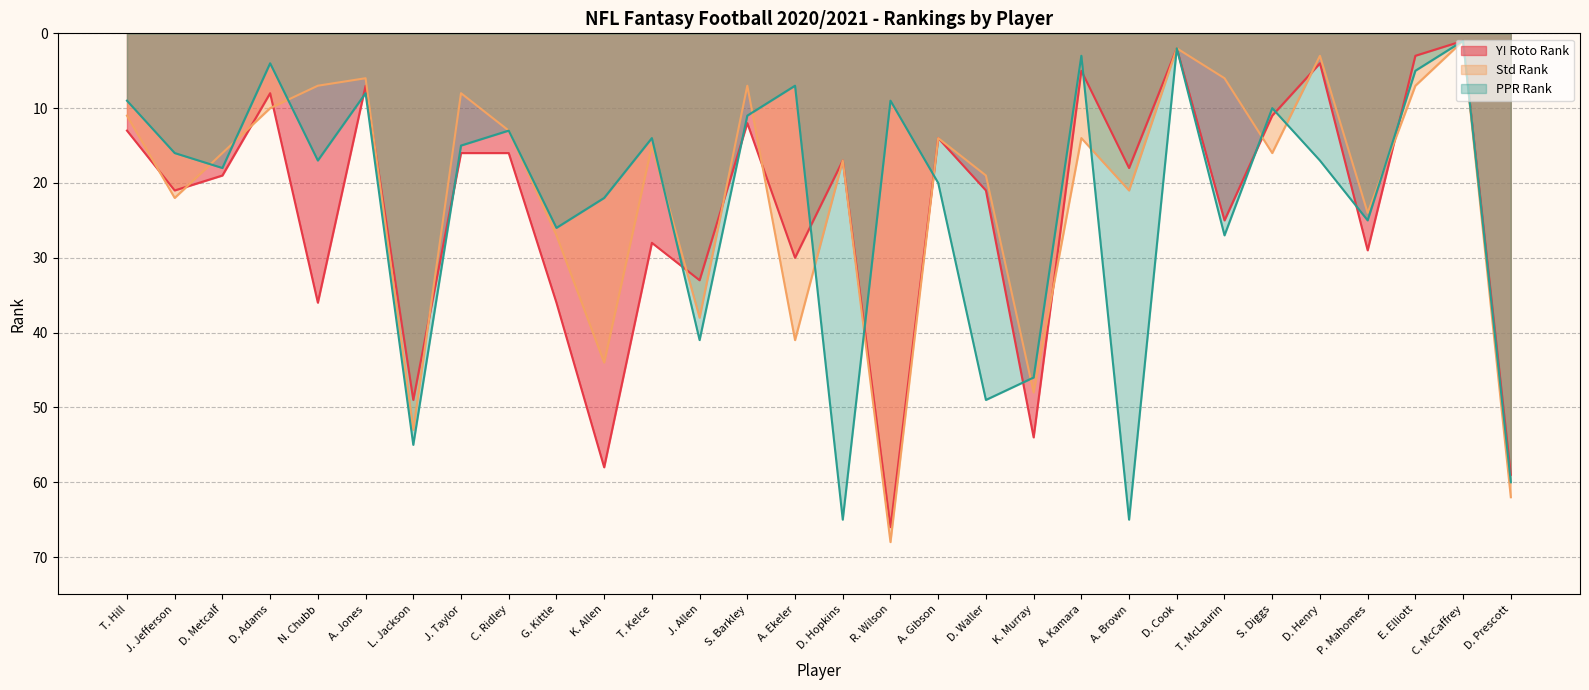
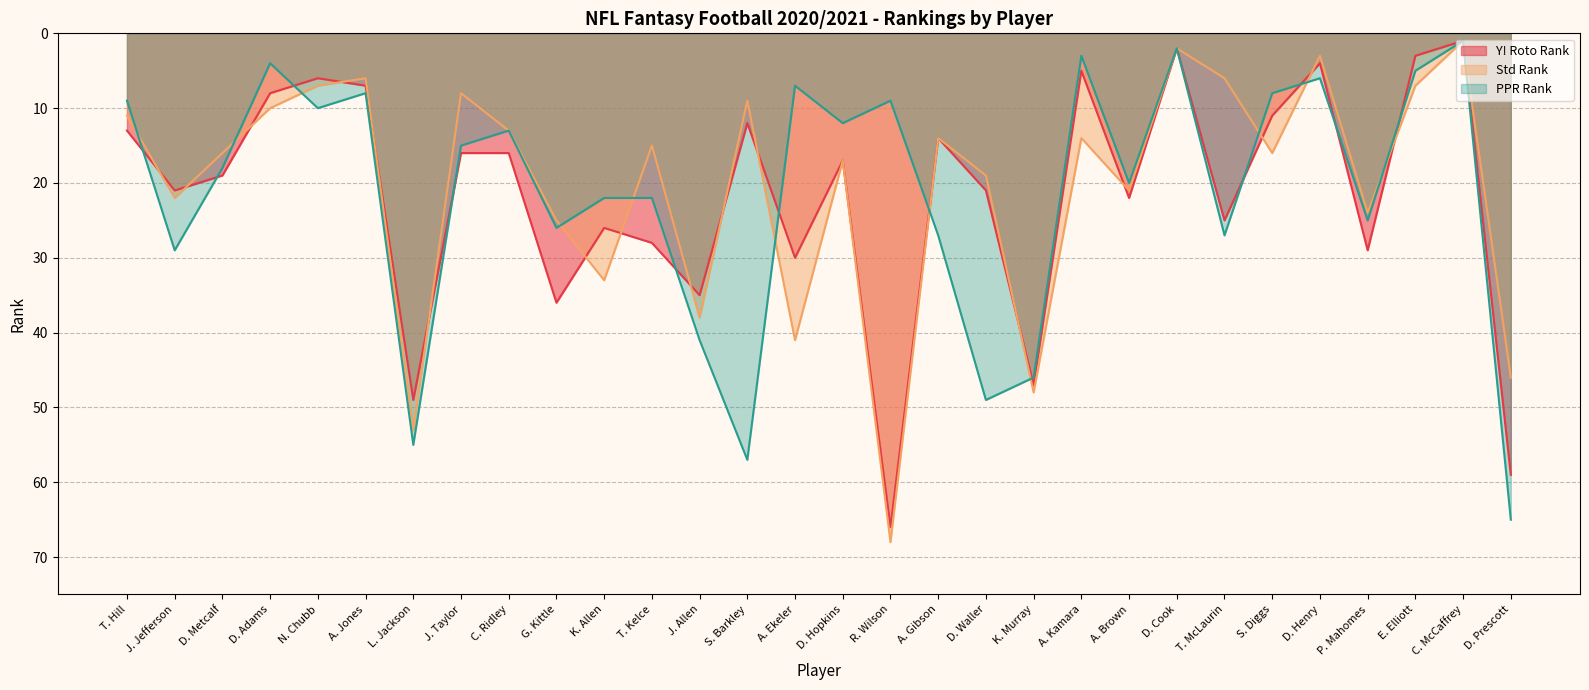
PPR Rank, J. Jefferson: 16 -> 29
Y! Roto Rank, N. Chubb: 36 -> 6
PPR Rank, N. Chubb: 17 -> 10
Std Rank, G. Kittle: 27 -> 25
Y! Roto Rank, K. Allen: 58 -> 26
Std Rank, K. Allen: 44 -> 33
PPR Rank, T. Kelce: 14 -> 22
Y! Roto Rank, J. Allen: 33 -> 35
Std Rank, S. Barkley: 7 -> 9
PPR Rank, S. Barkley: 11 -> 57
PPR Rank, D. Hopkins: 65 -> 12
PPR Rank, A. Gibson: 20 -> 27
Y! Roto Rank, K. Murray: 54 -> 47
Y! Roto Rank, A. Brown: 18 -> 22
PPR Rank, A. Brown: 65 -> 20
PPR Rank, S. Diggs: 10 -> 8
PPR Rank, D. Henry: 17 -> 6
Std Rank, D. Prescott: 62 -> 46
PPR Rank, D. Prescott: 60 -> 65
